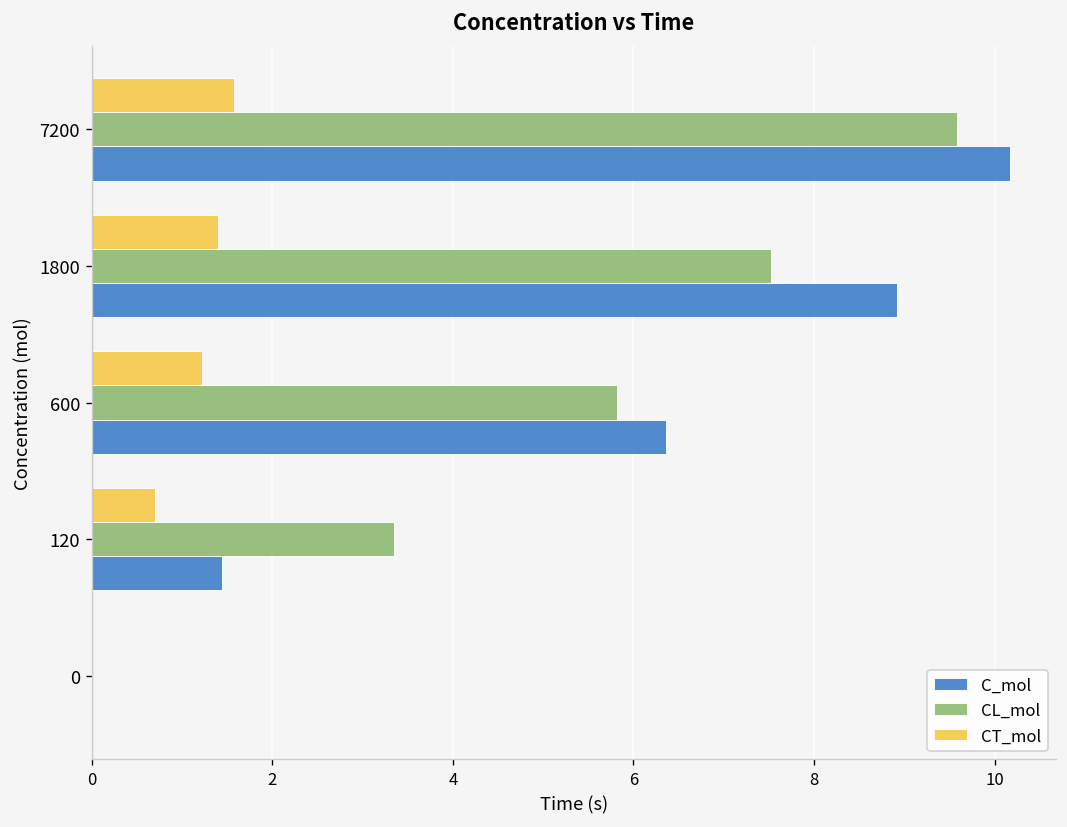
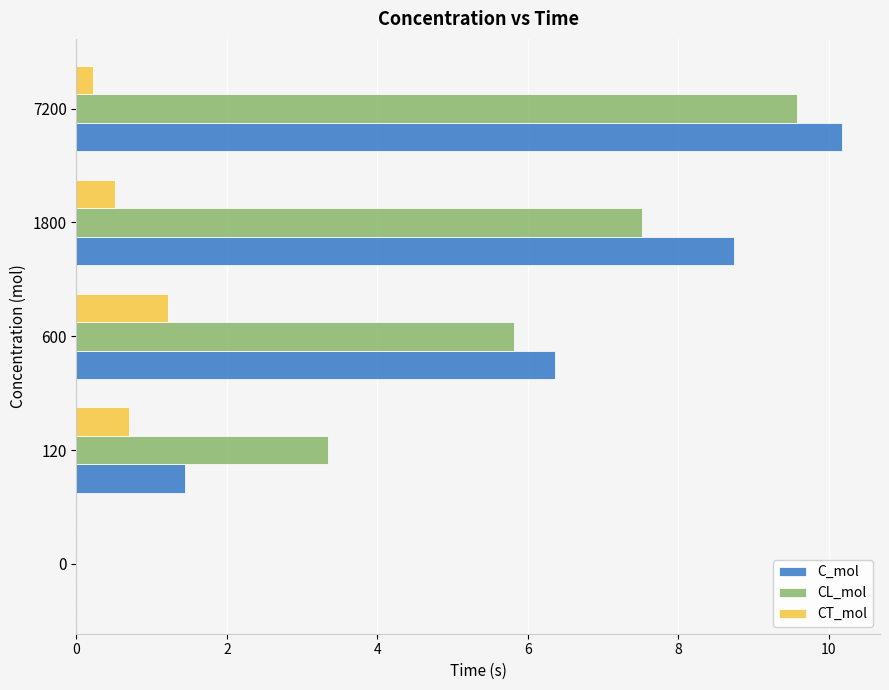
CT_mol, 7200: 1.6 -> 0.2
CT_mol, 1800: 1.4 -> 0.5
C_mol, 1800: 8.9 -> 8.7
